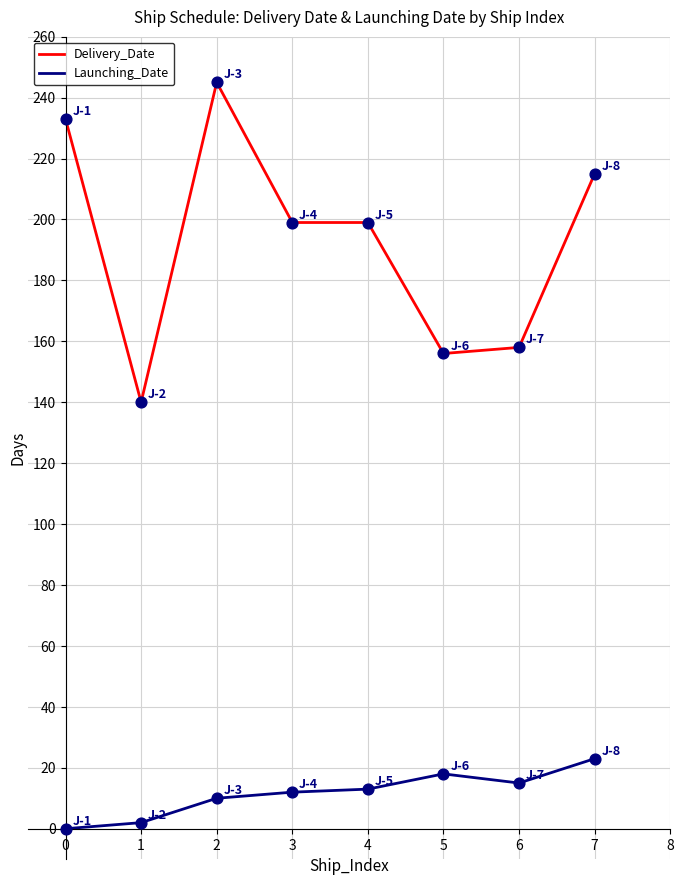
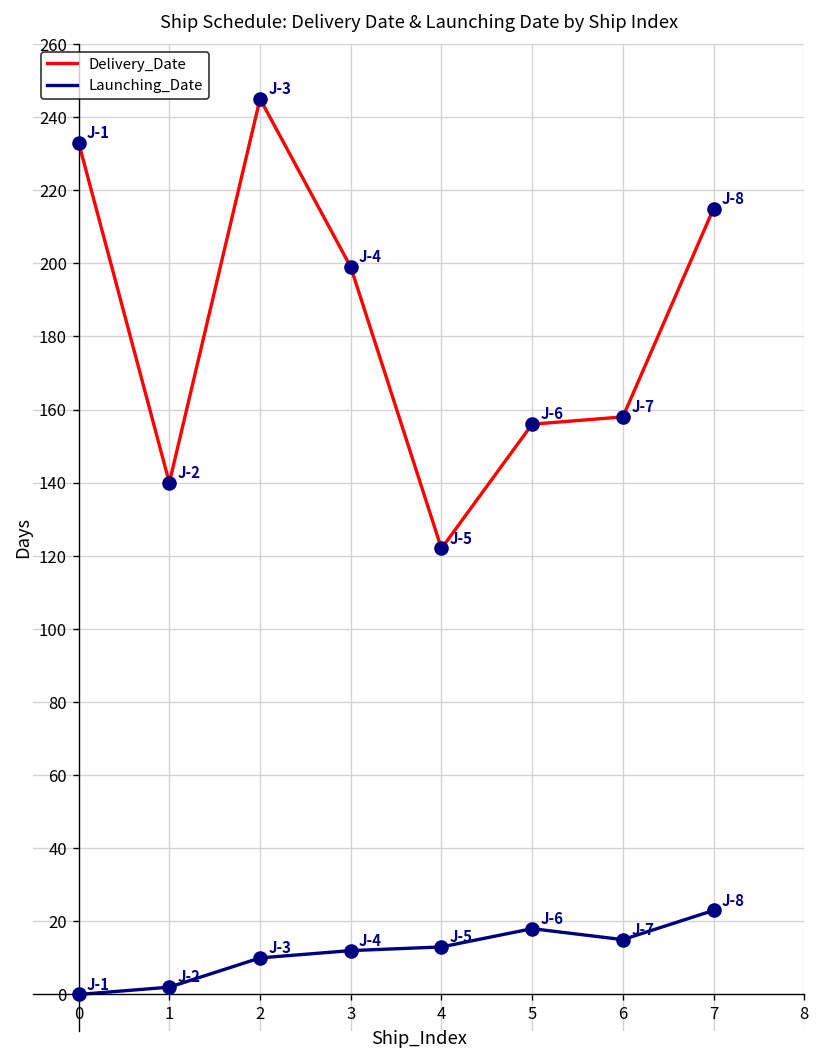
Delivery_Date, 4: 199 -> 122
